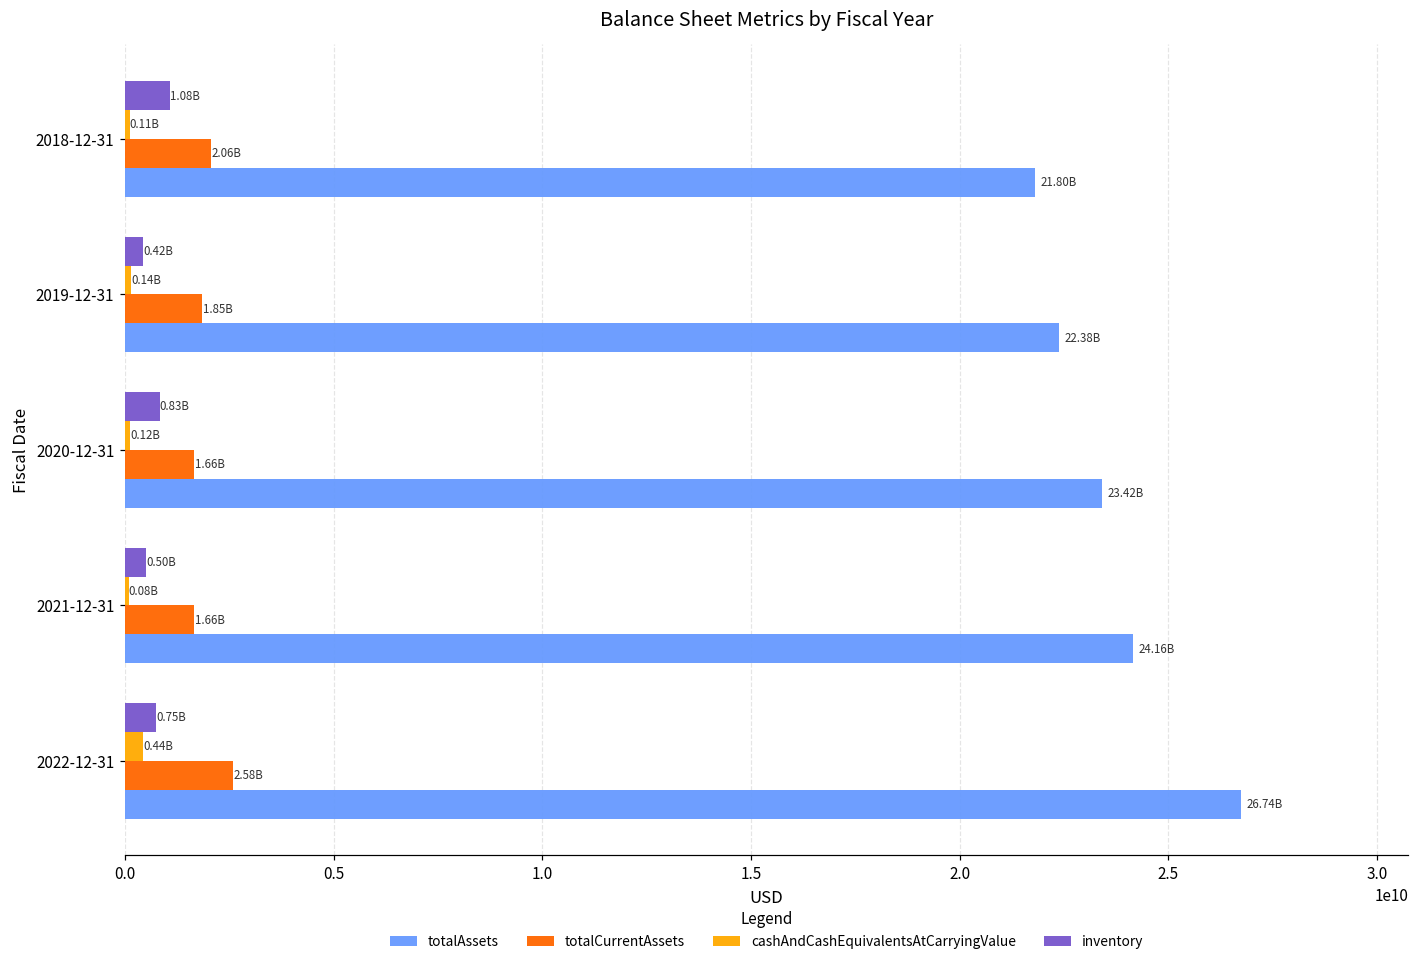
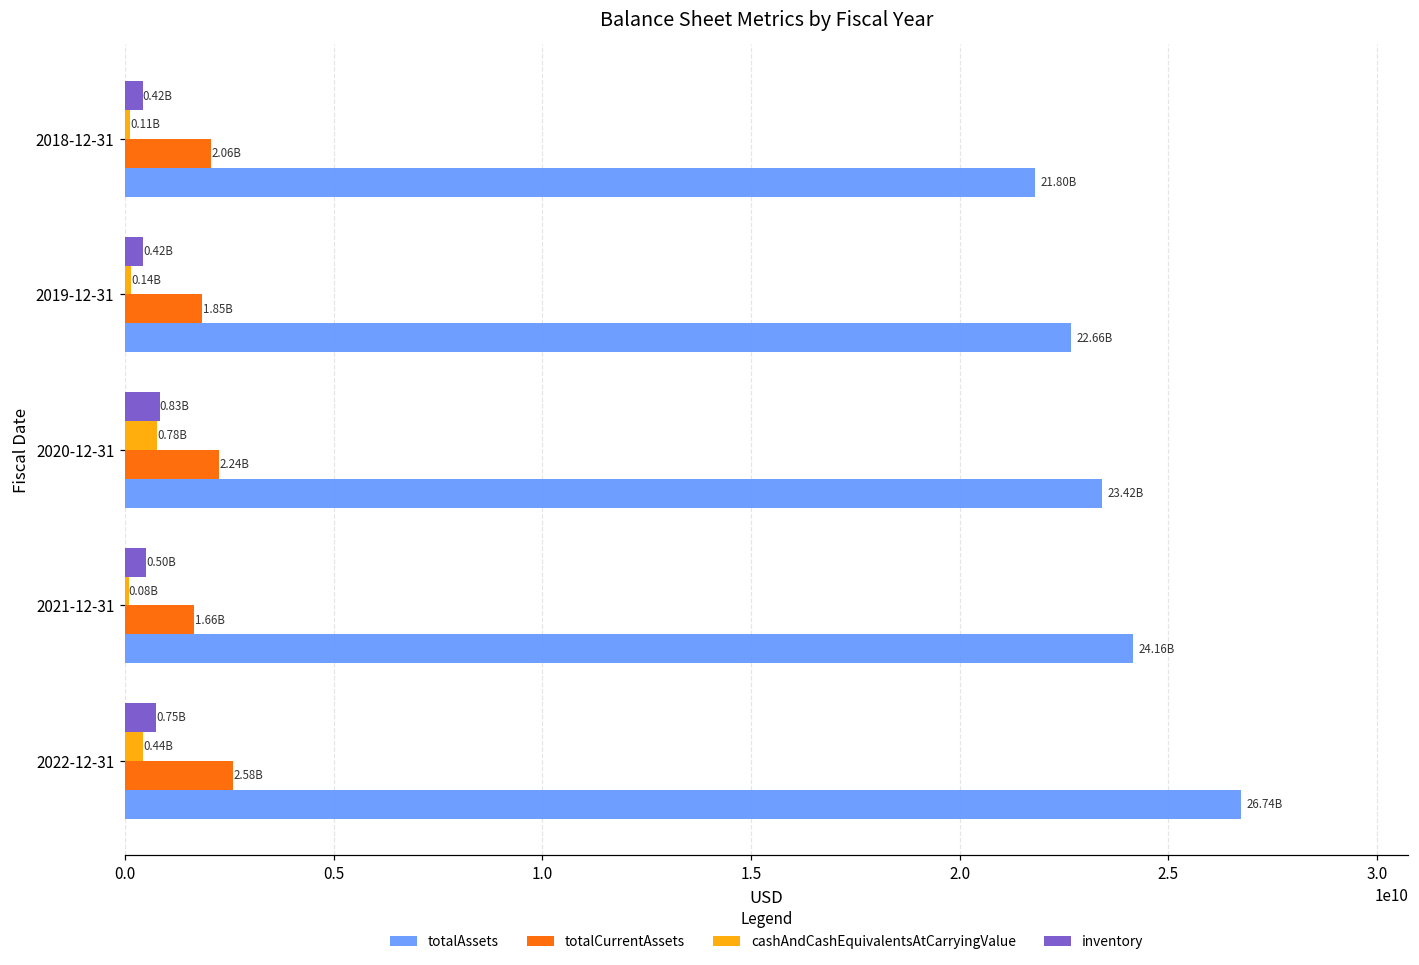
inventory, 2018-12-31: 1.08B -> 0.42B
totalAssets, 2019-12-31: 22.38B -> 22.66B
cashAndCashEquivalentsAtCarryingValue, 2020-12-31: 0.12B -> 0.78B
totalCurrentAssets, 2020-12-31: 1.66B -> 2.24B
